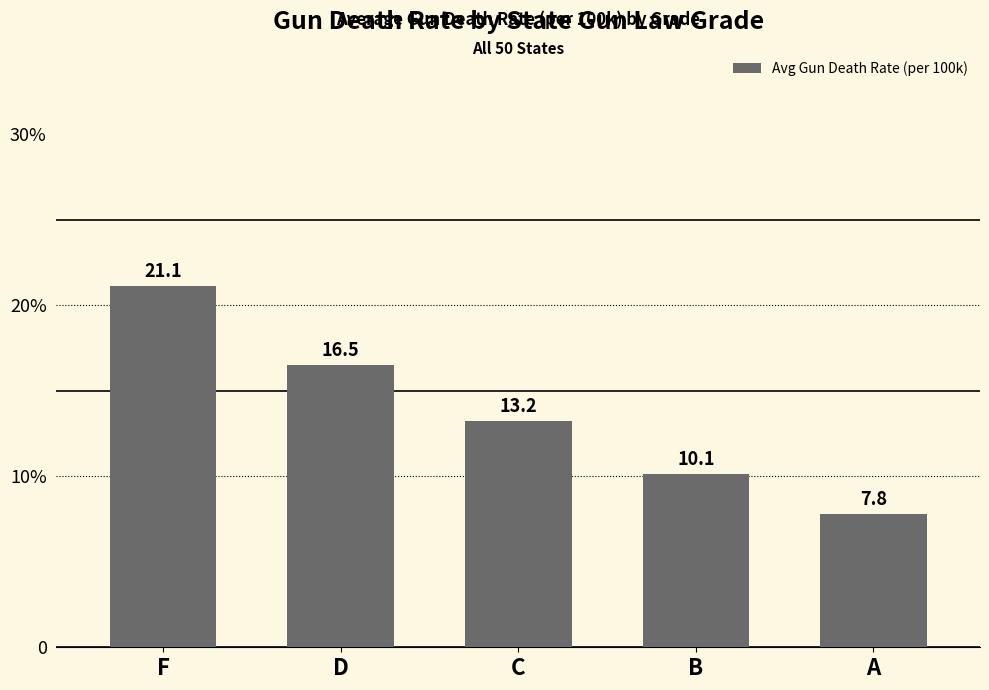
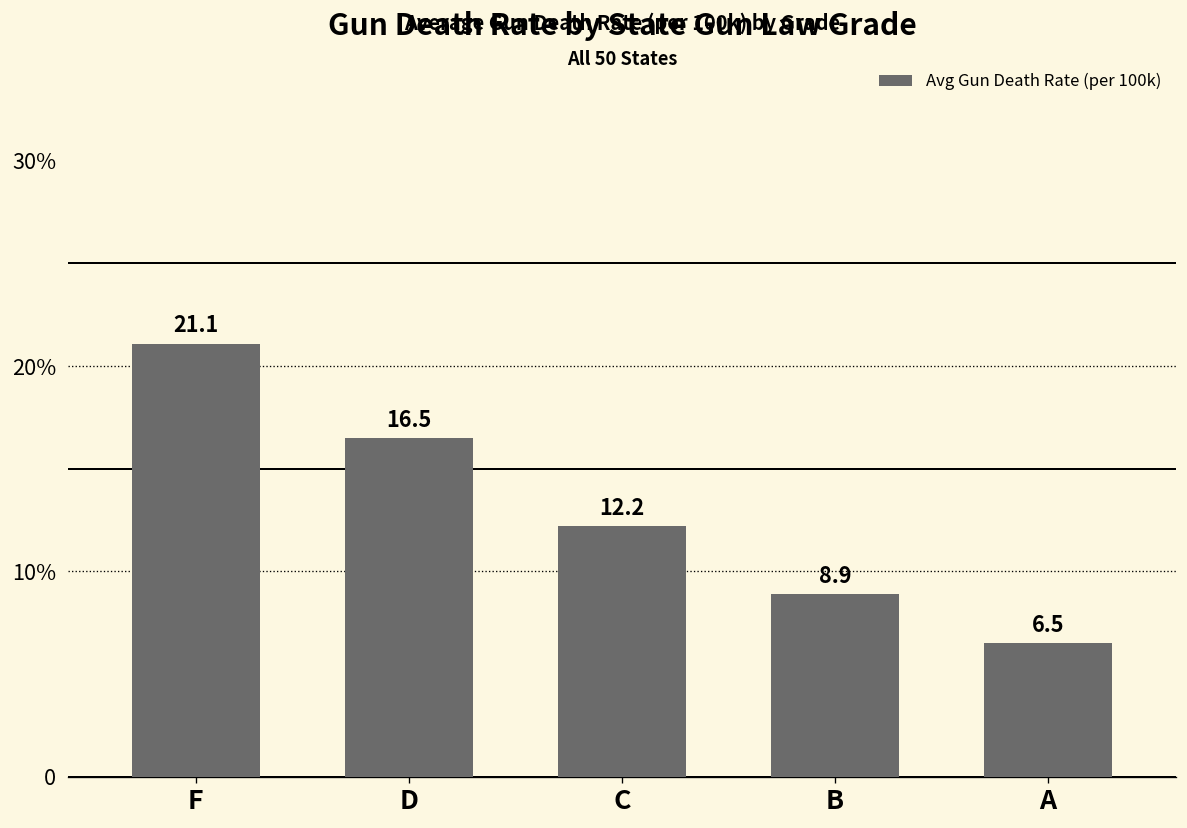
C: 13.2 -> 12.2
B: 10.1 -> 8.9
A: 7.8 -> 6.5
